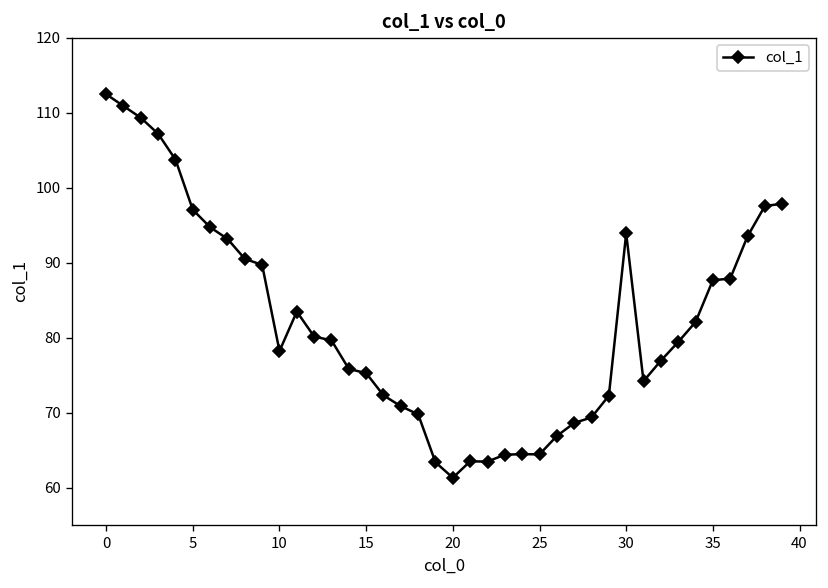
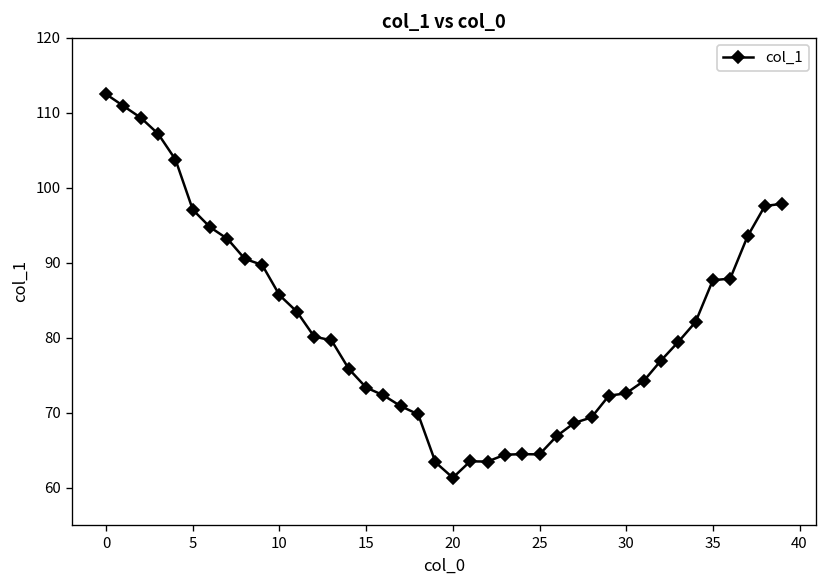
10: 78 -> 86
15: 75 -> 73
30: 94 -> 73
